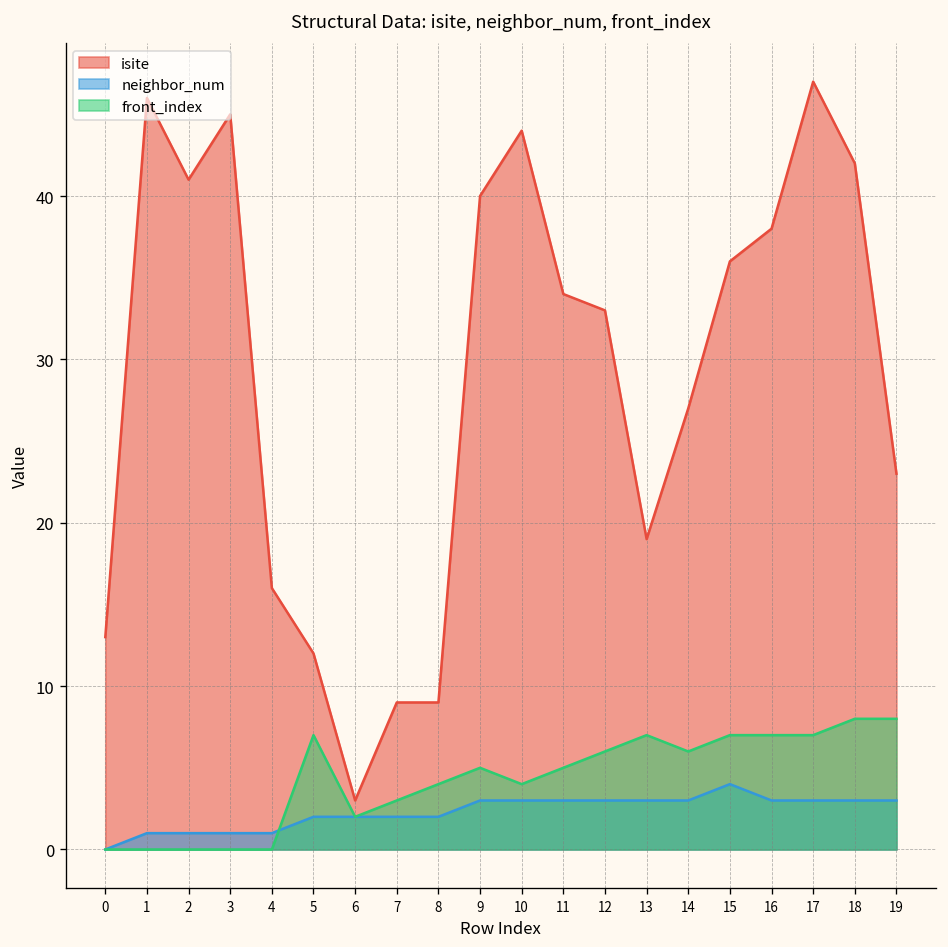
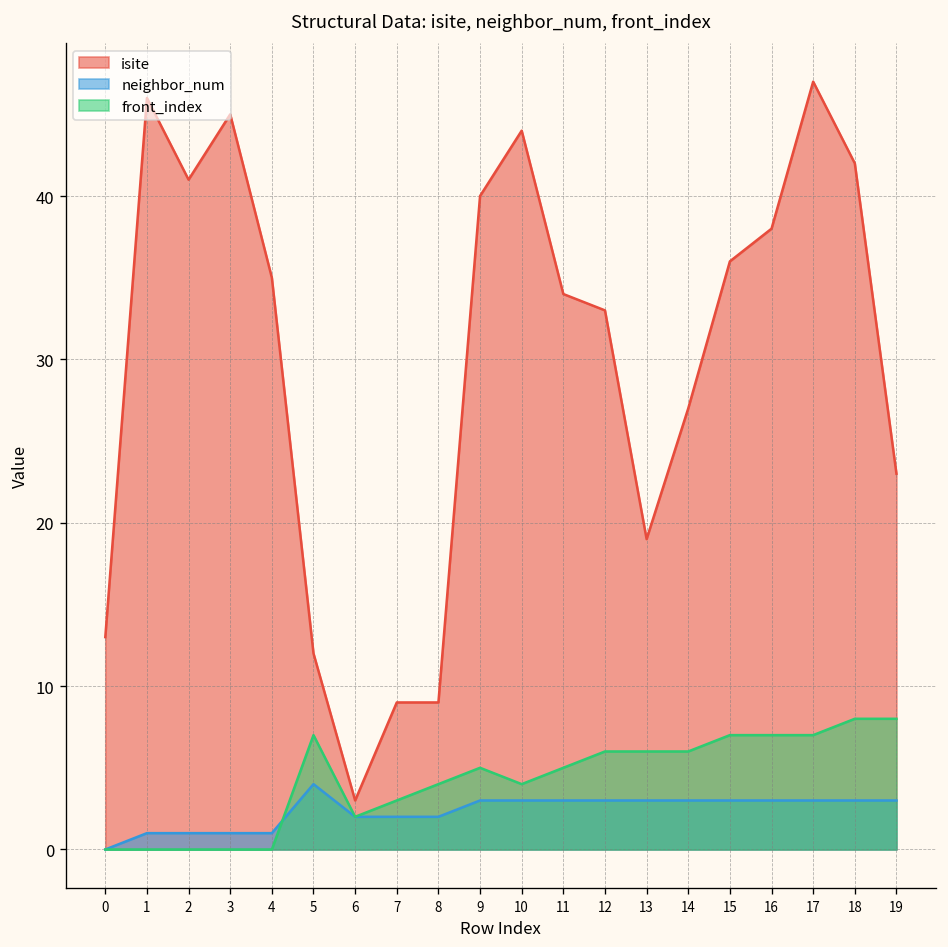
isite, 4: 16 -> 35
neighbor_num, 5: 2 -> 4
front_index, 13: 7 -> 6
neighbor_num, 15: 4 -> 3
